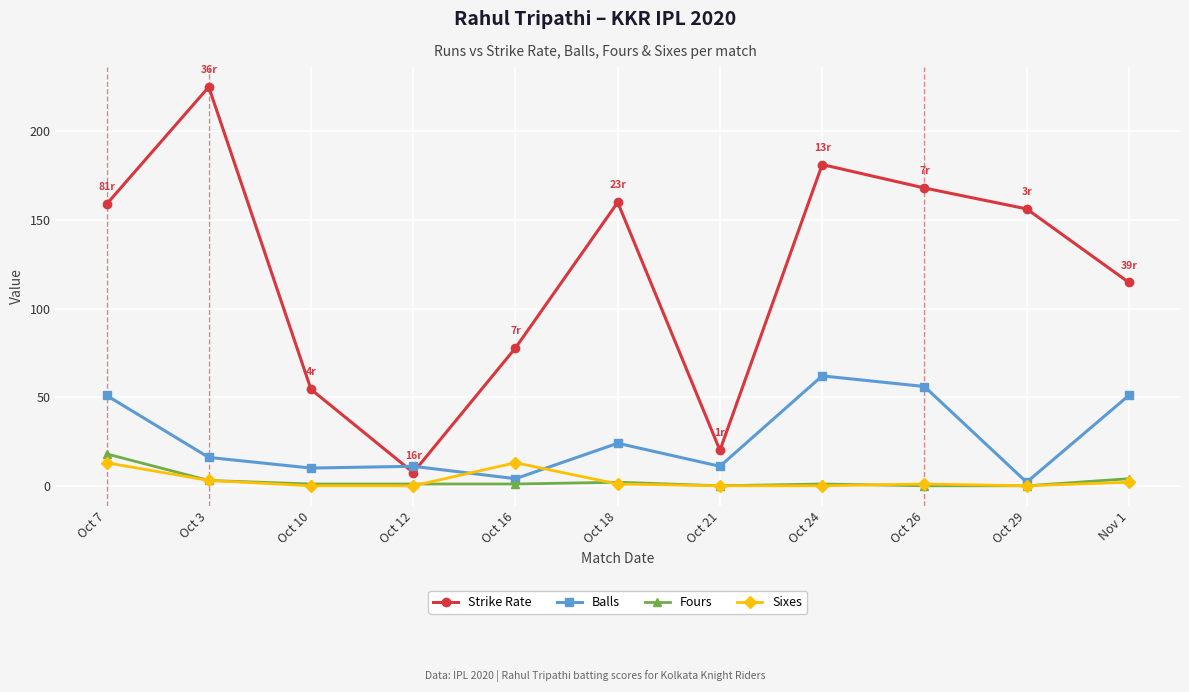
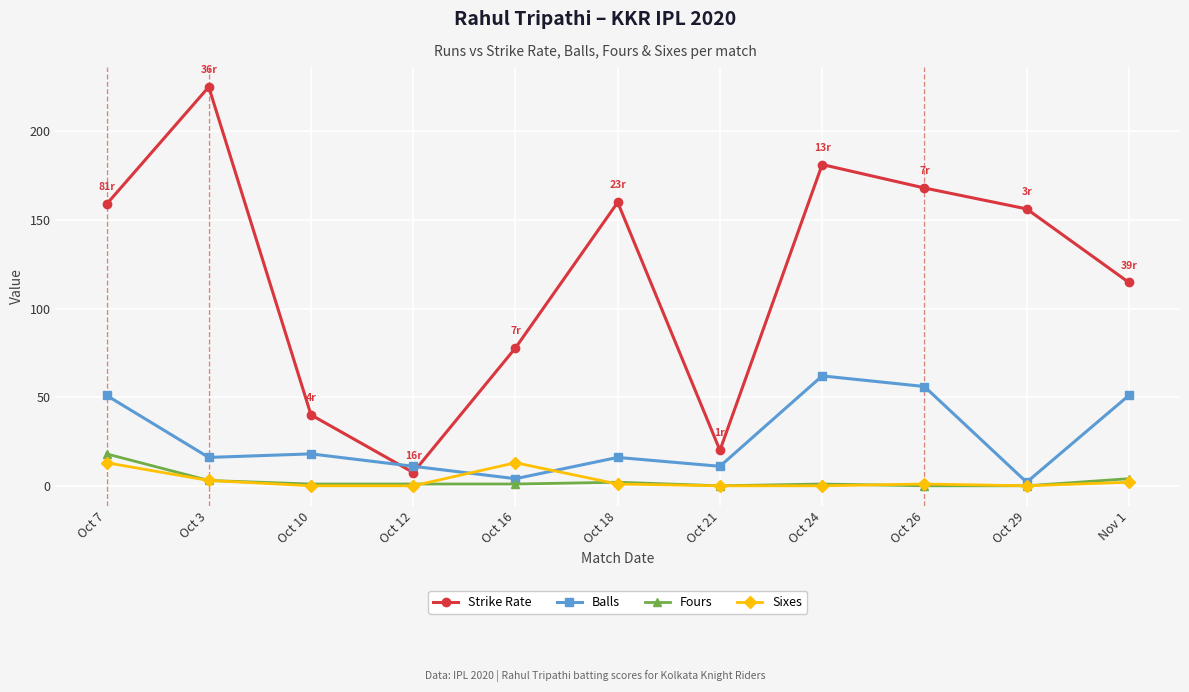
Strike Rate, Oct 10: 54 -> 40
Balls, Oct 10: 10 -> 18
Balls, Oct 18: 24 -> 16
